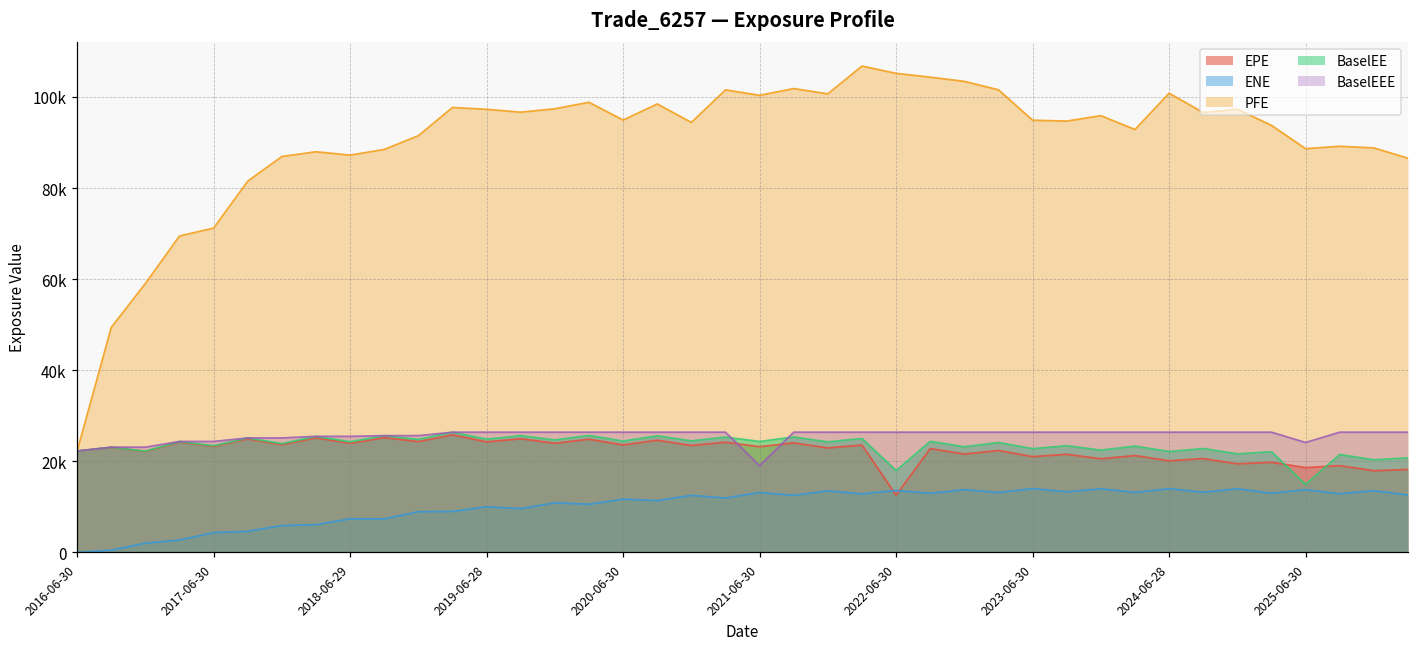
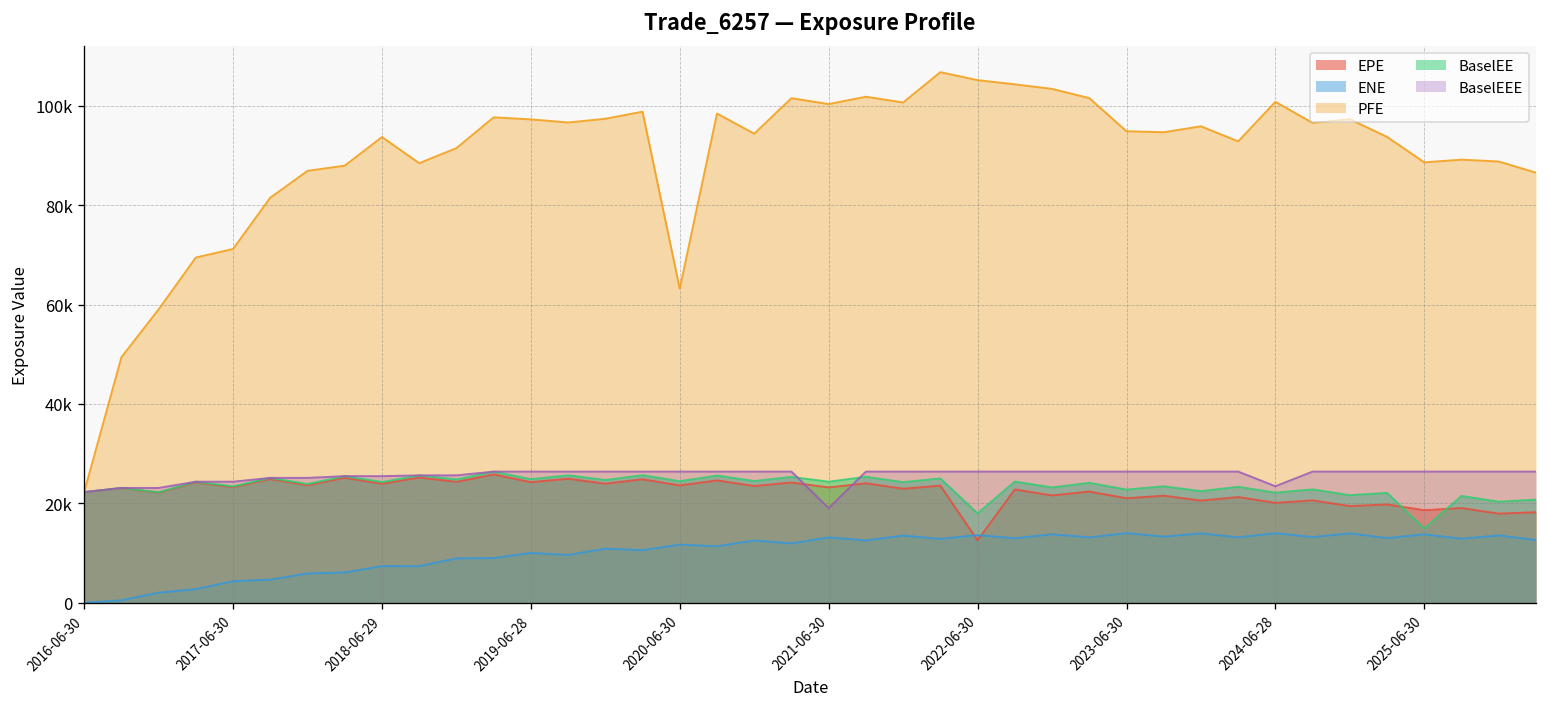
PFE, 2018-06-29: 87000 -> 94000
PFE, 2020-06-30: 95000 -> 63000
BaselEEE, 2024-06-28: 26000 -> 23000
BaselEEE, 2025-06-30: 24000 -> 26000
